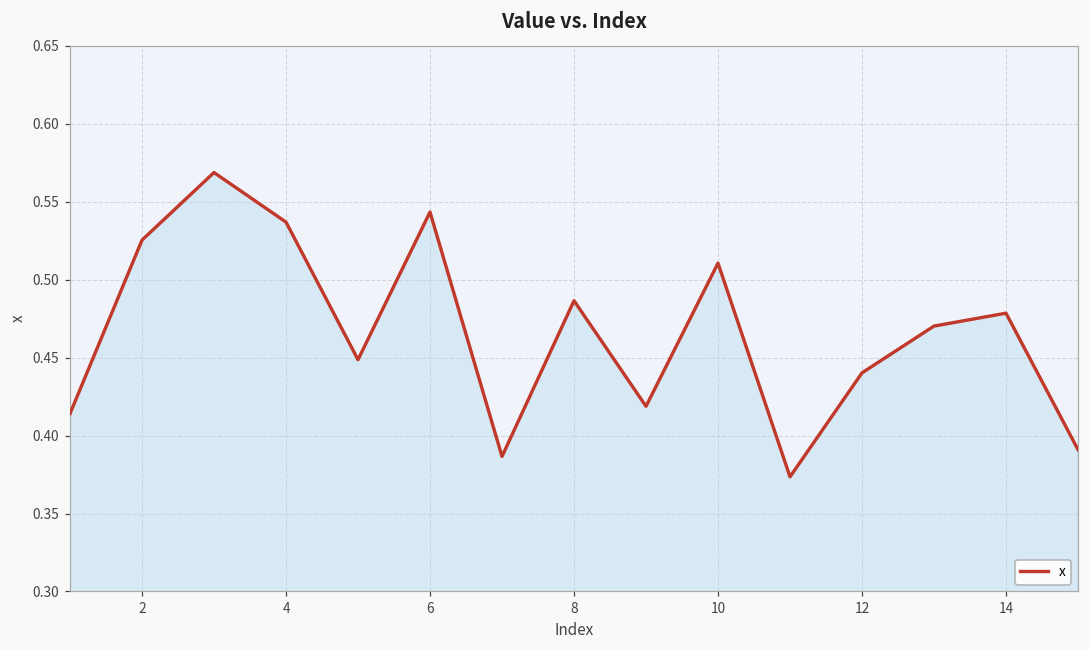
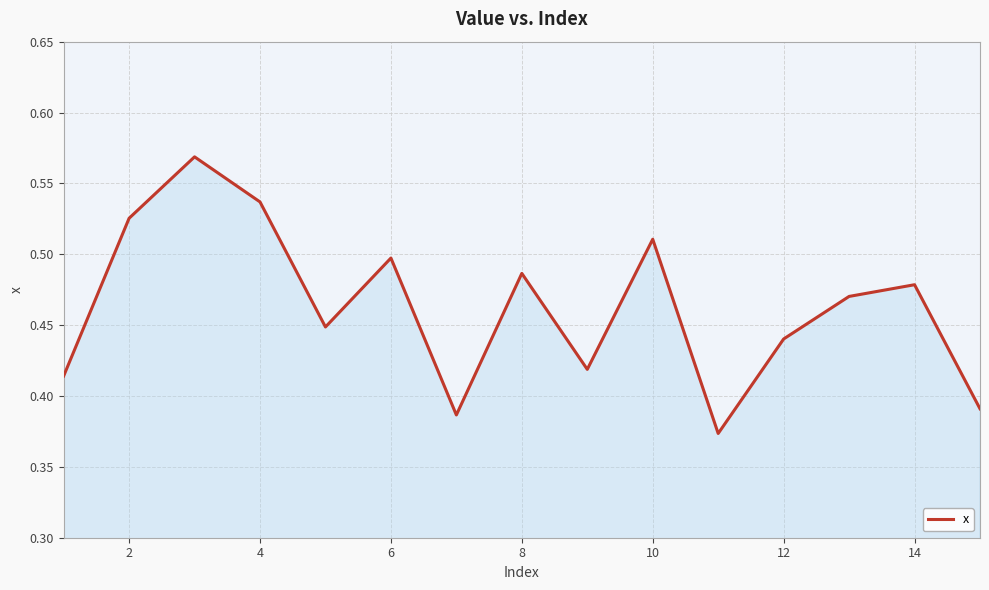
6: 0.543 -> 0.497
